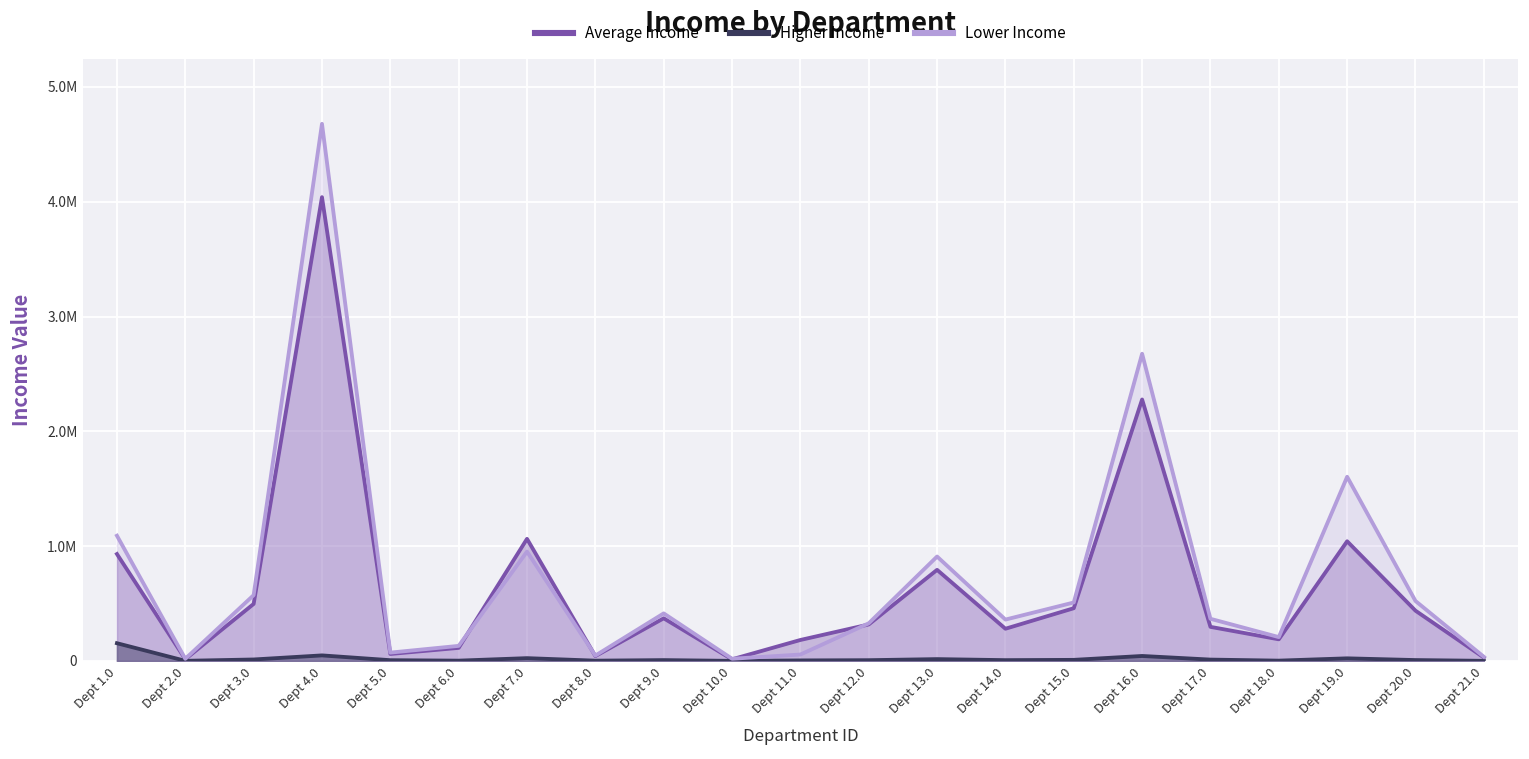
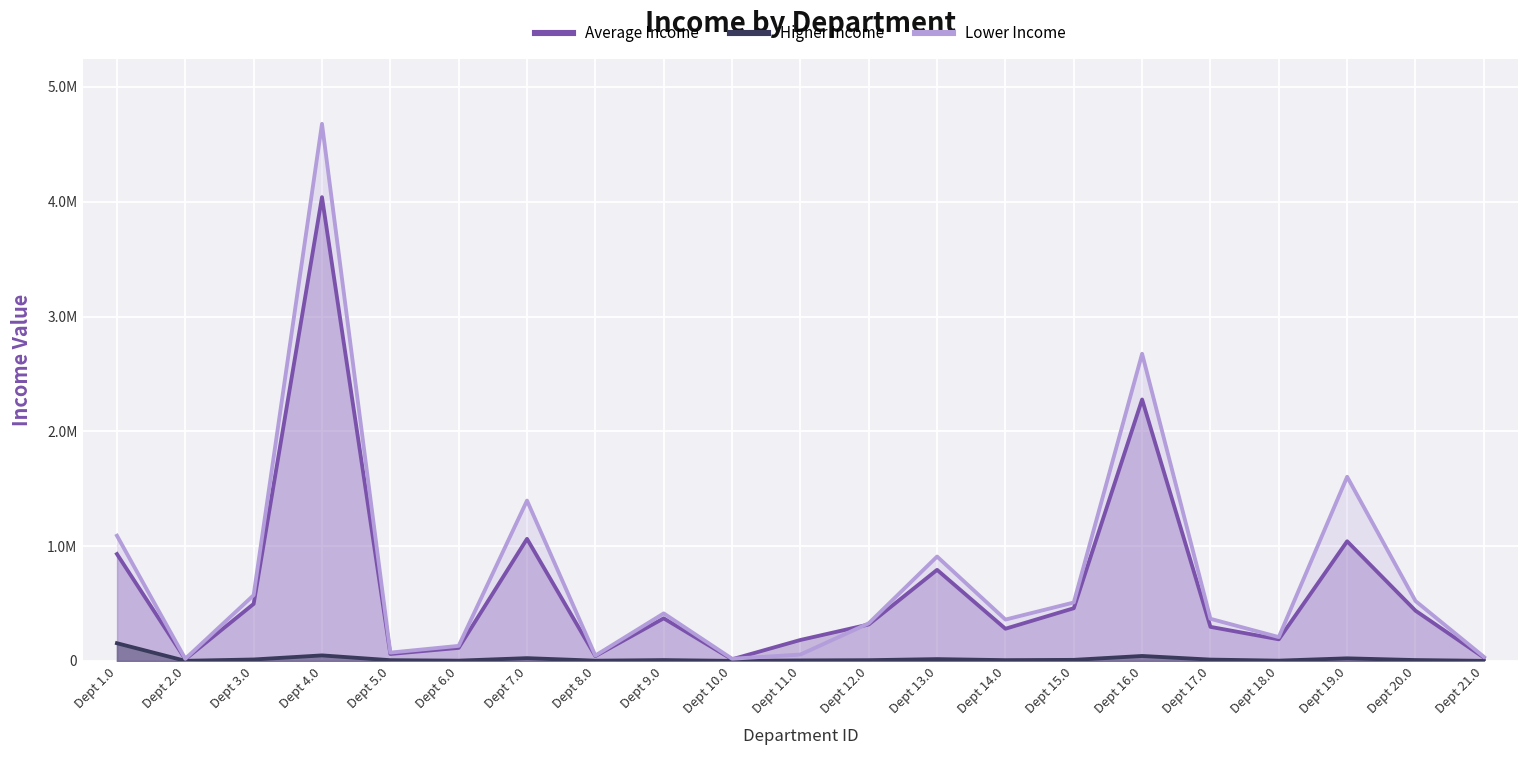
Lower Income, Dept 7.0: 950000 -> 1400000
